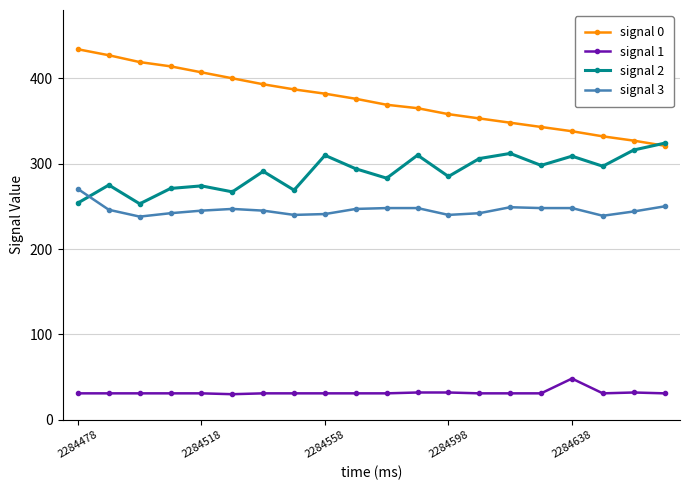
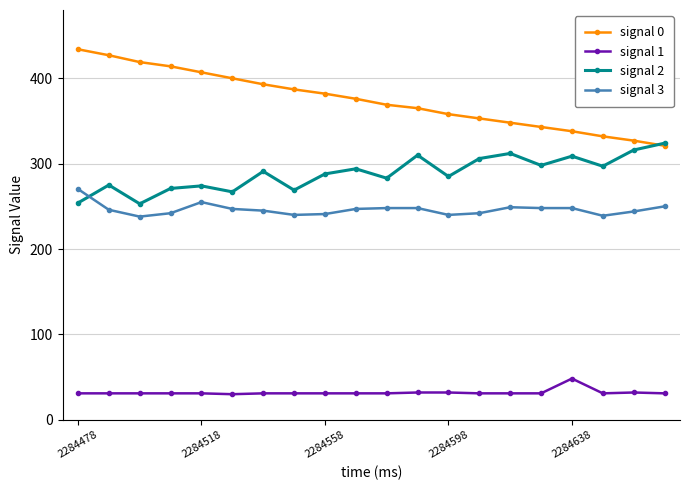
signal 3, 2284518: 250 -> 260
signal 2, 2284558: 310 -> 290
